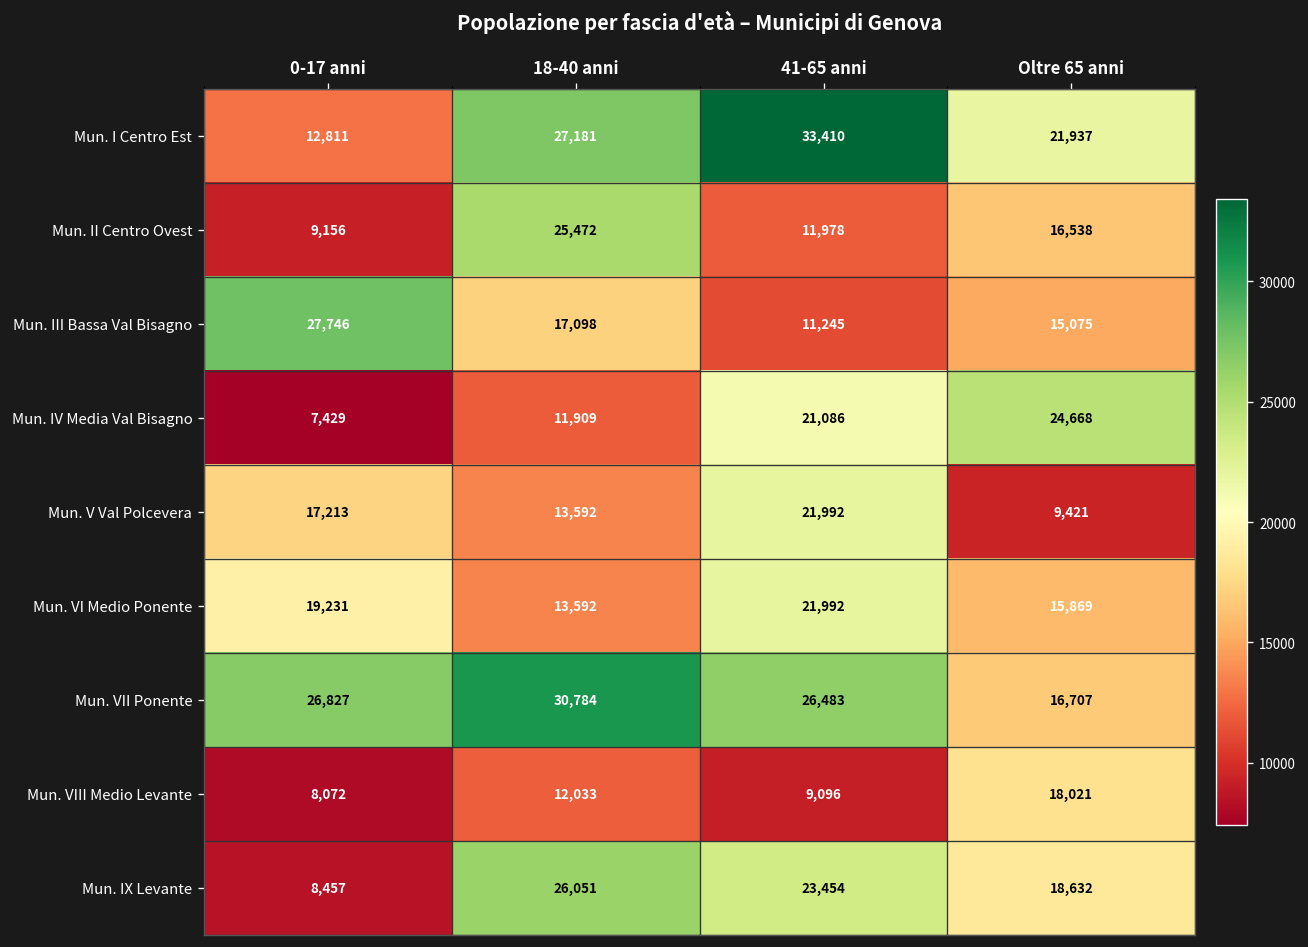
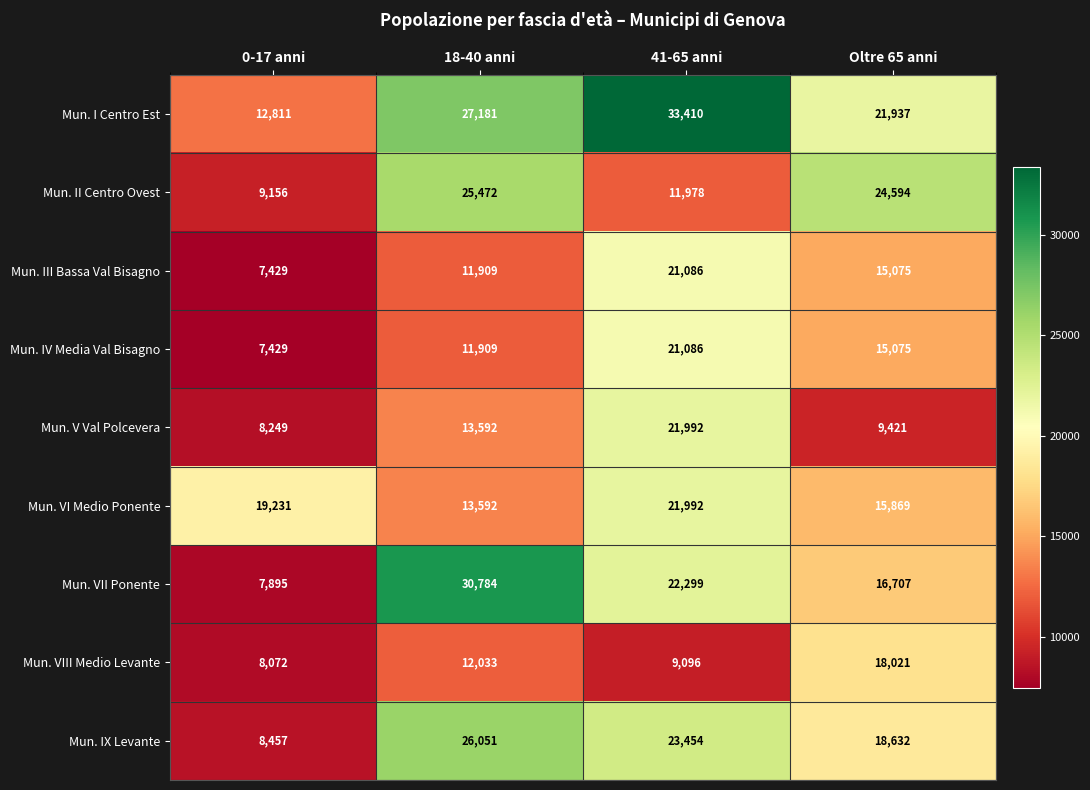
Mun. II Centro Ovest, Oltre 65 anni: 16,538 -> 24,594
Mun. III Bassa Val Bisagno, 0-17 anni: 27,746 -> 7,429
Mun. III Bassa Val Bisagno, 18-40 anni: 17,098 -> 11,909
Mun. III Bassa Val Bisagno, 41-65 anni: 11,245 -> 21,086
Mun. IV Media Val Bisagno, Oltre 65 anni: 24,668 -> 15,075
Mun. V Val Polcevera, 0-17 anni: 17,213 -> 8,249
Mun. VII Ponente, 0-17 anni: 26,827 -> 7,895
Mun. VII Ponente, 41-65 anni: 26,483 -> 22,299
